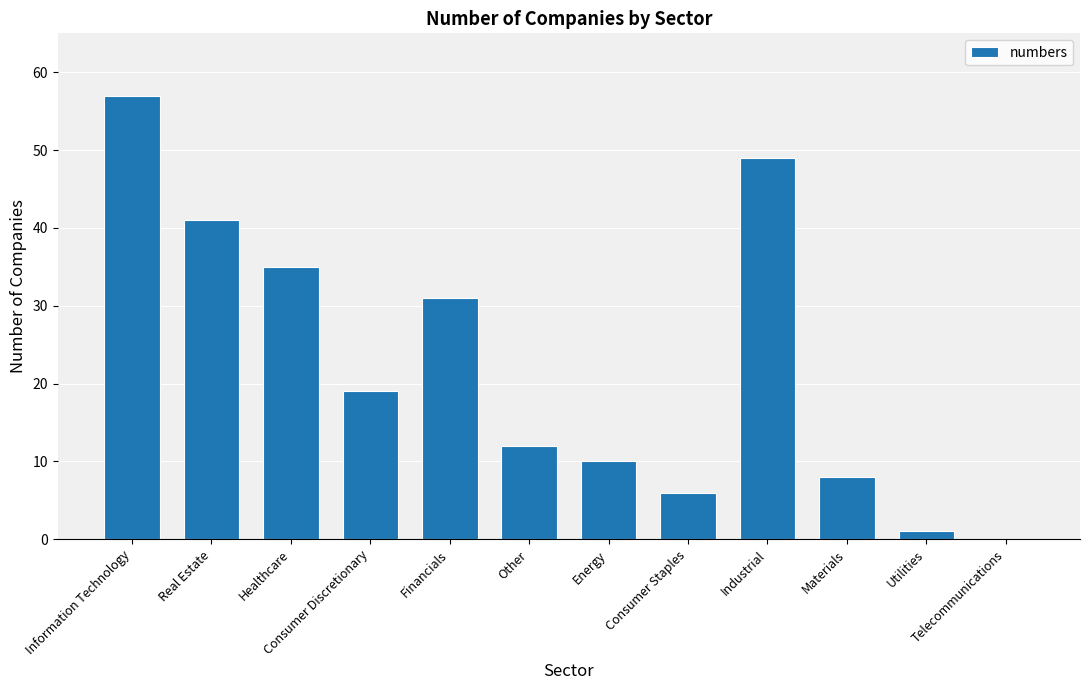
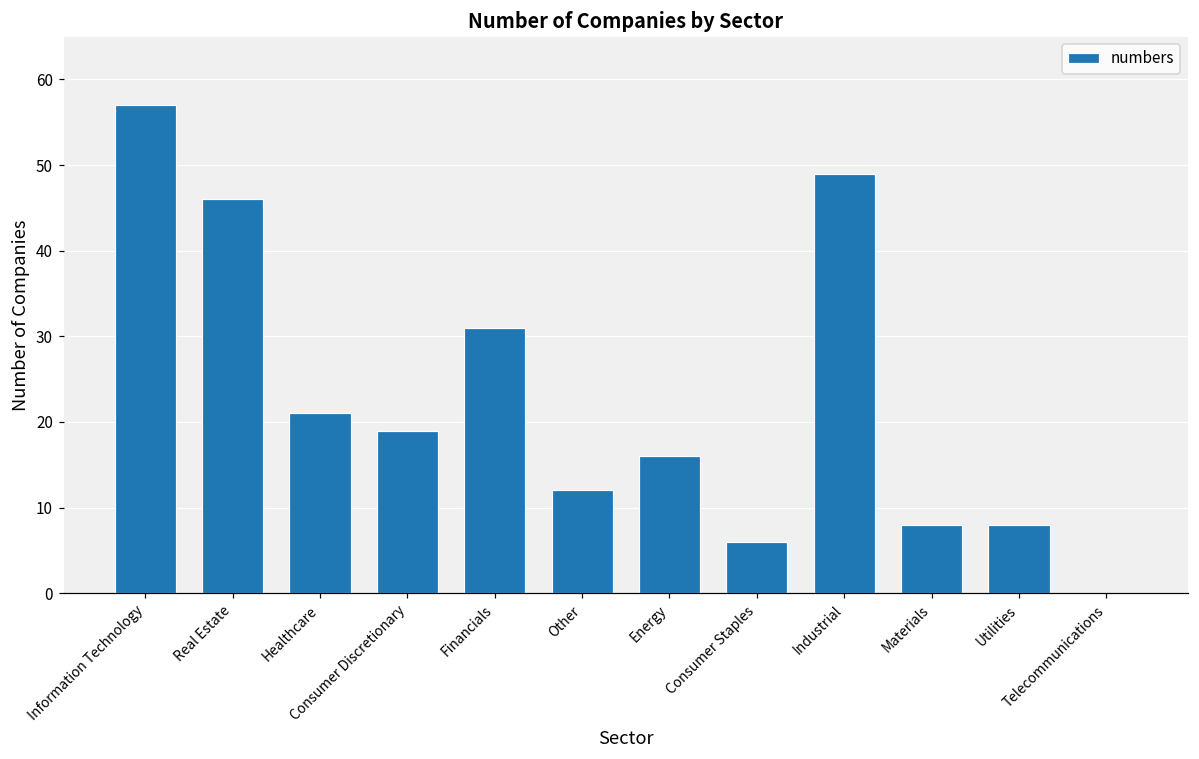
Real Estate: 41 -> 46
Healthcare: 35 -> 21
Energy: 10 -> 16
Utilities: 1 -> 8
